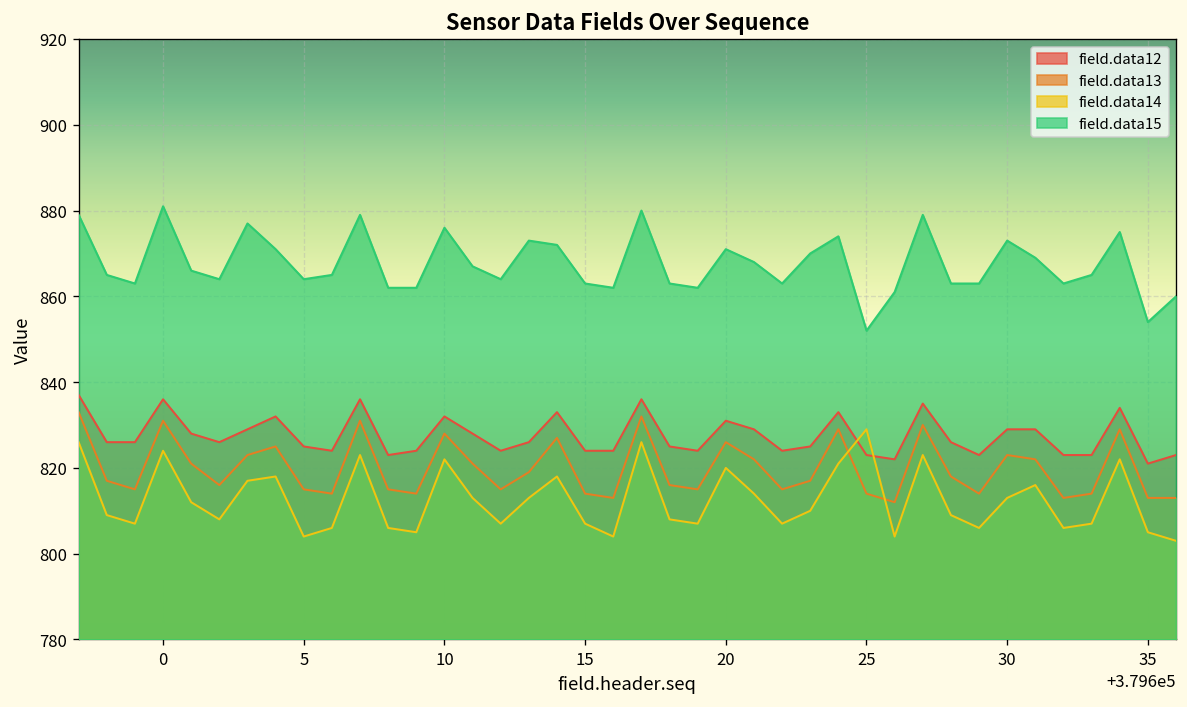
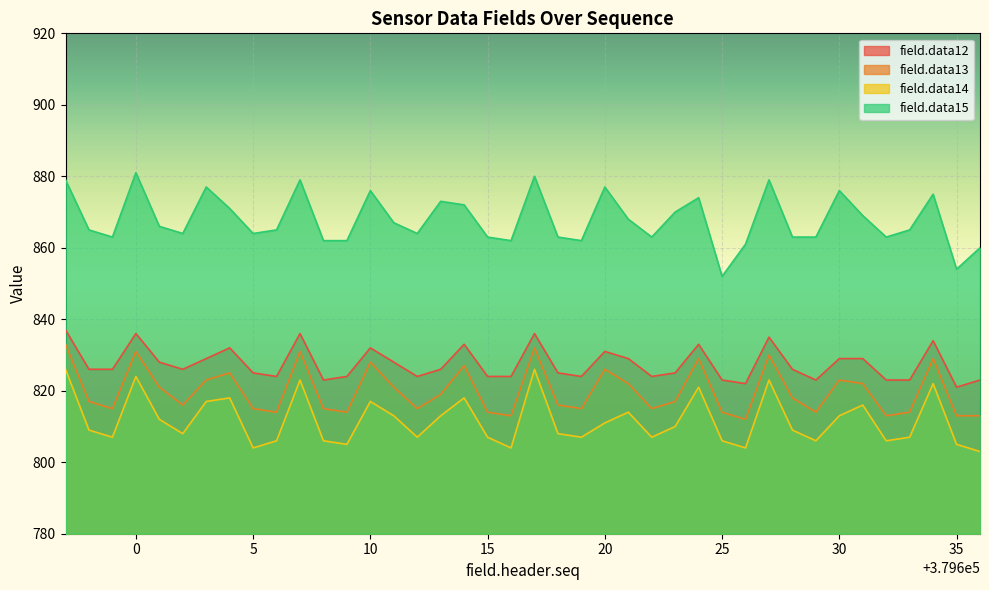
field.data14, 10: 822 -> 817
field.data14, 20: 820 -> 811
field.data15, 20: 871 -> 877
field.data14, 25: 829 -> 806
field.data15, 30: 873 -> 876
